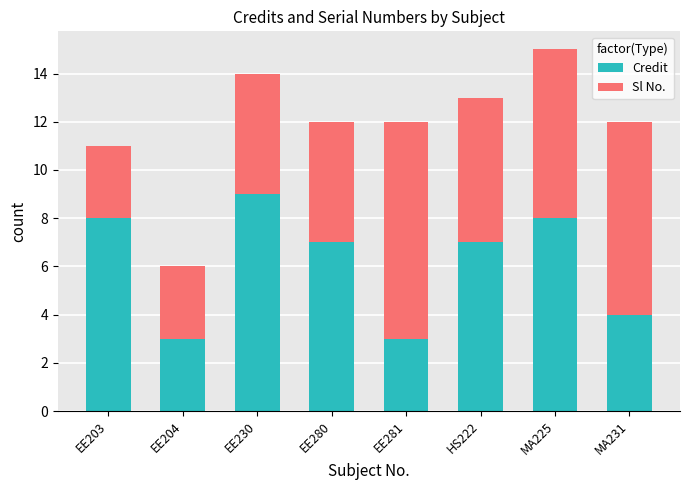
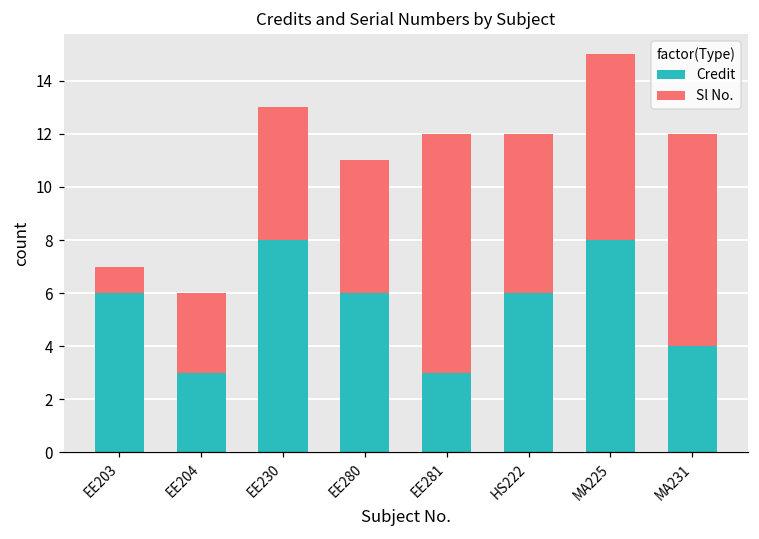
Credit, EE203: 8 -> 6
Sl No., EE203: 3 -> 1
Credit, EE230: 9 -> 8
Credit, EE280: 7 -> 6
Credit, HS222: 7 -> 6
